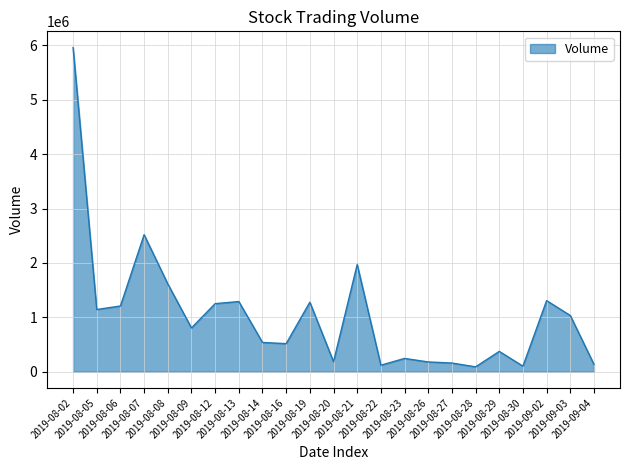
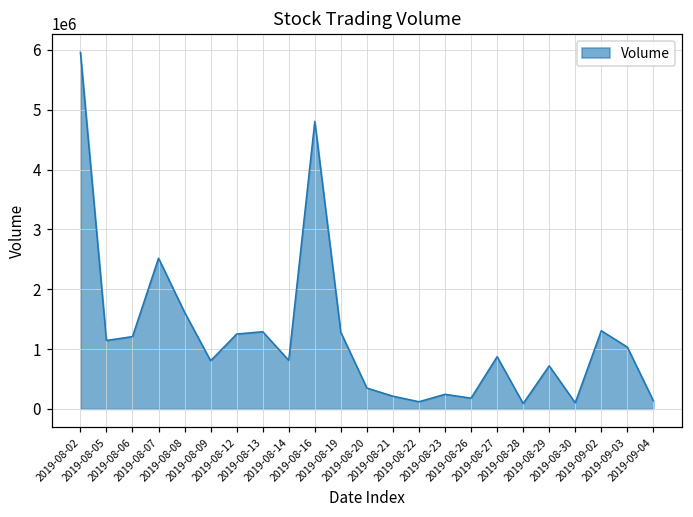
2019-08-14: 500000 -> 800000
2019-08-16: 500000 -> 4800000
2019-08-20: 200000 -> 300000
2019-08-21: 2000000 -> 200000
2019-08-27: 200000 -> 900000
2019-08-29: 400000 -> 700000
